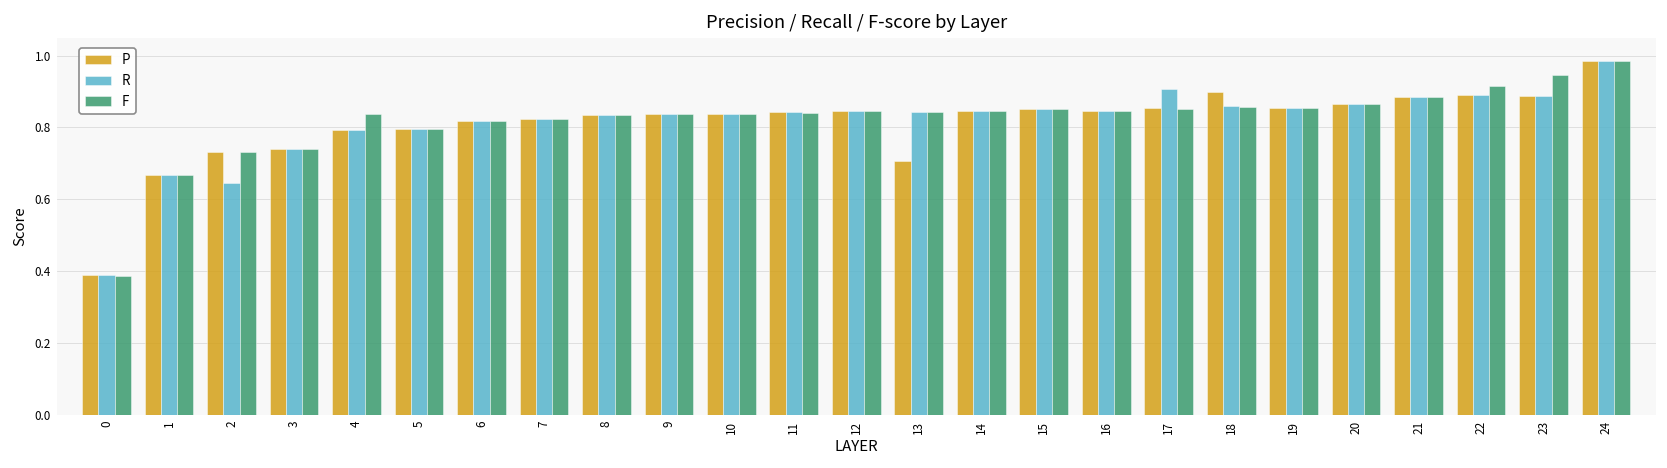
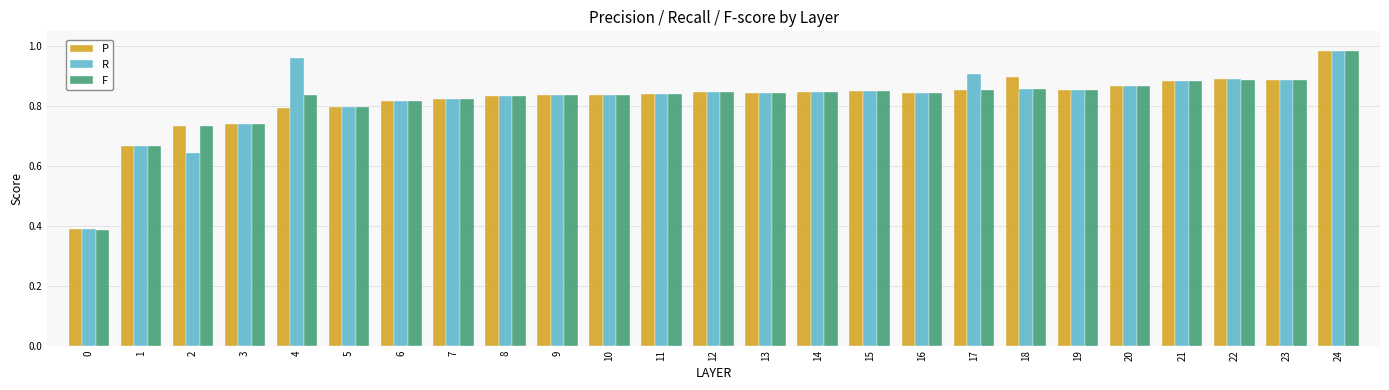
R, 4: 0.79 -> 0.96
P, 13: 0.71 -> 0.84
F, 22: 0.92 -> 0.89
F, 23: 0.95 -> 0.89
